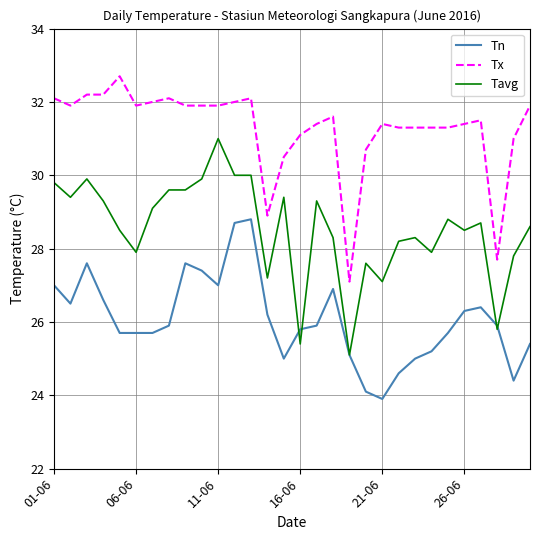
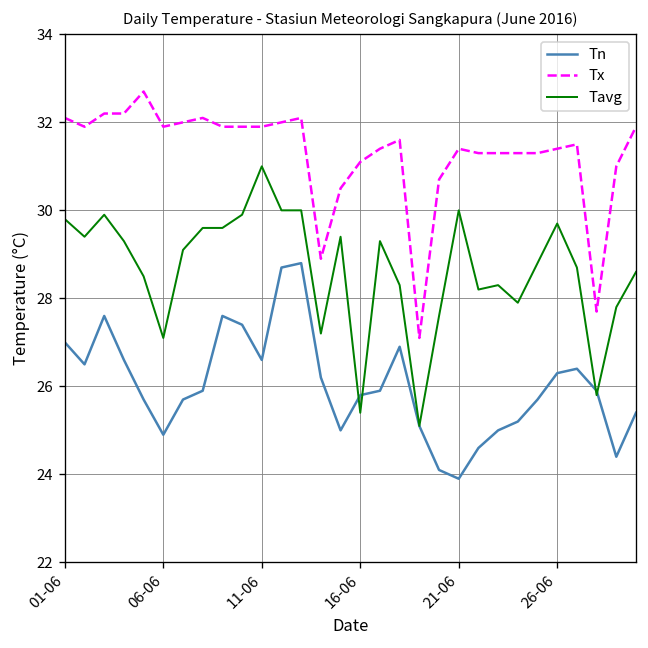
Tn, 06-06: 25.7 -> 24.9
Tavg, 06-06: 27.9 -> 27.1
Tn, 11-06: 27.0 -> 26.6
Tavg, 21-06: 27.1 -> 30.0
Tavg, 26-06: 28.5 -> 29.7
